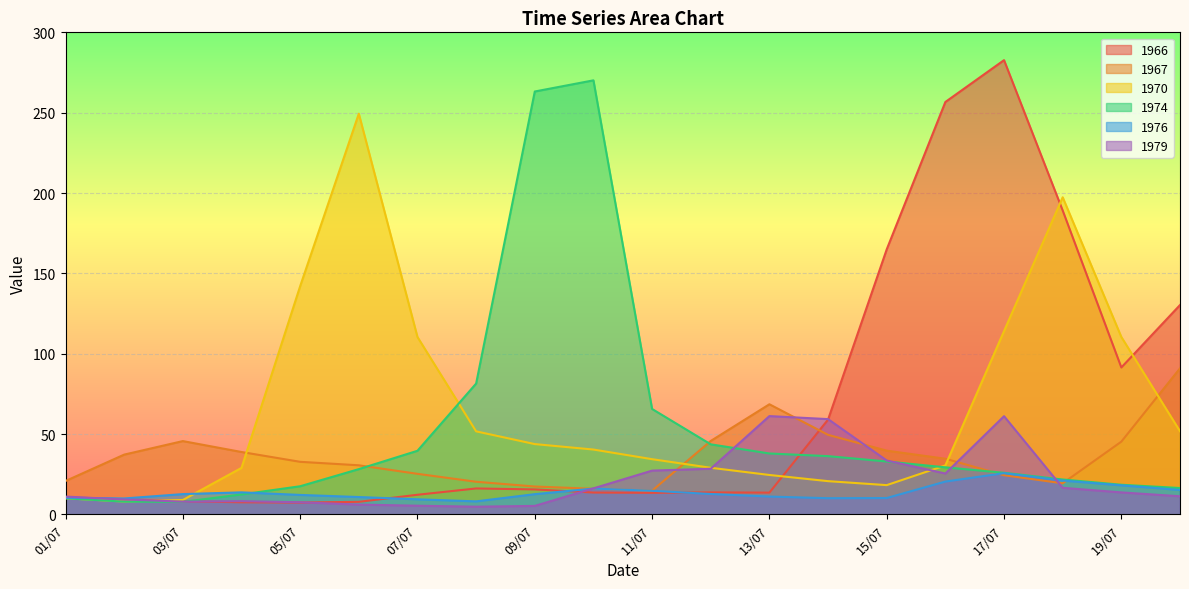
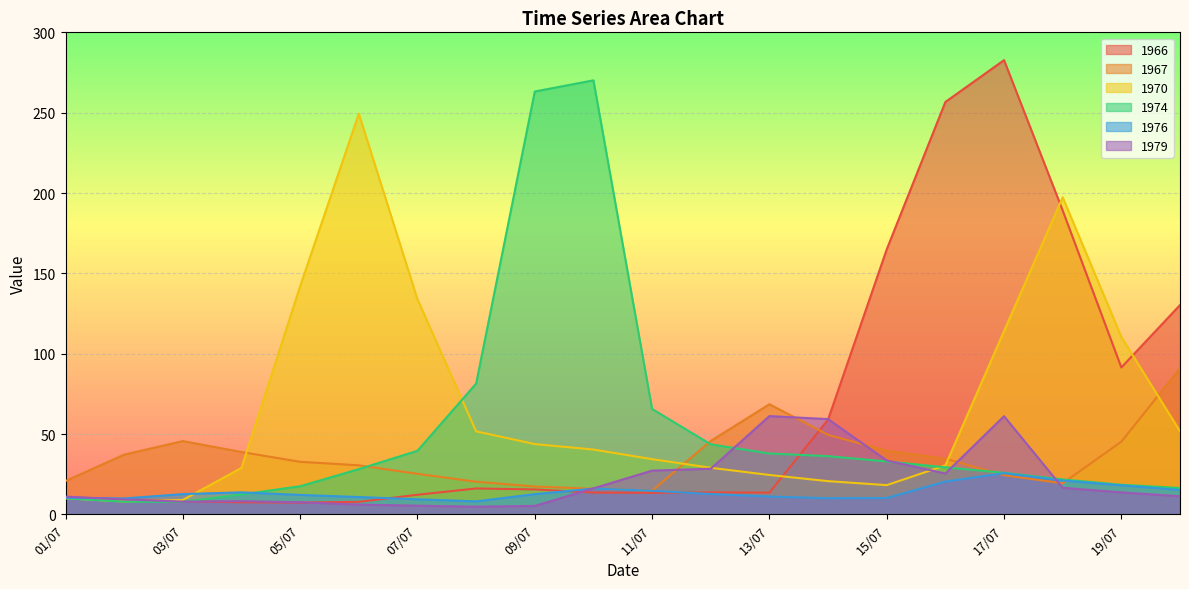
1970, 07/07: 110 -> 134
